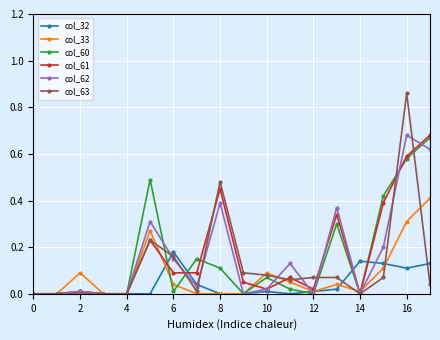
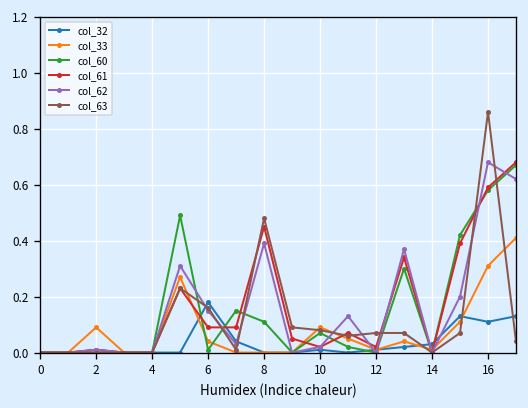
col_32, 14: 0.14 -> 0.03
